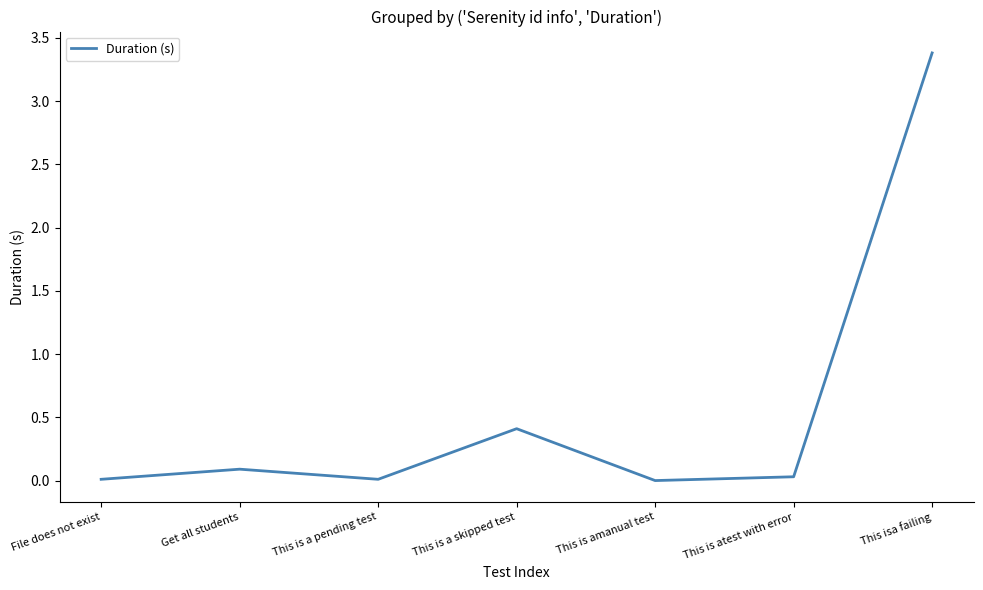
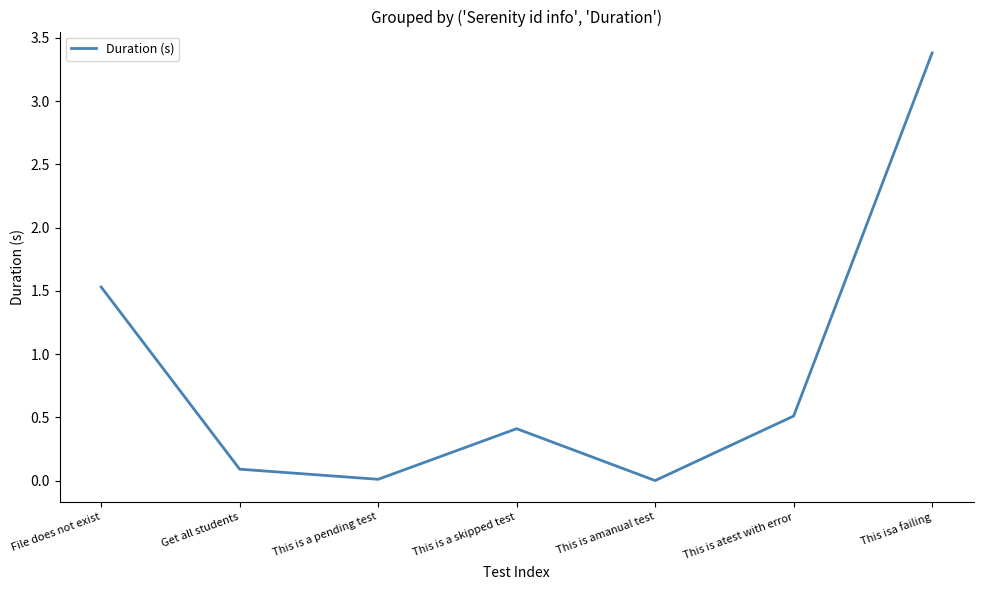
File does not exist: 0.01 -> 1.53
This is atest with error: 0.03 -> 0.51
